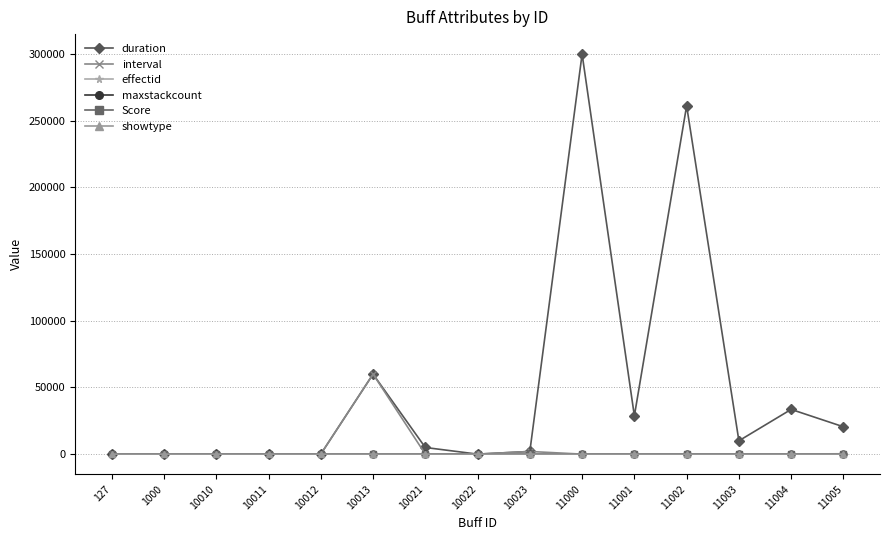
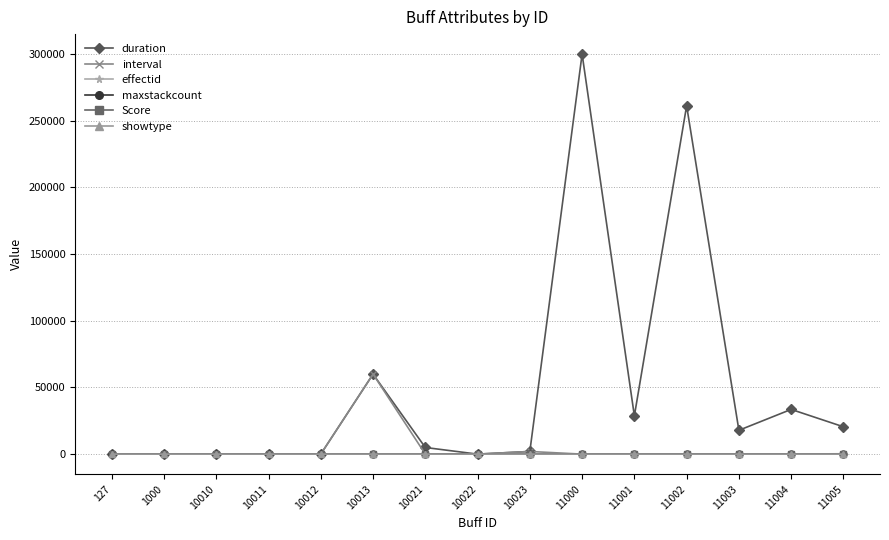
duration, 11003: 10000 -> 18000
